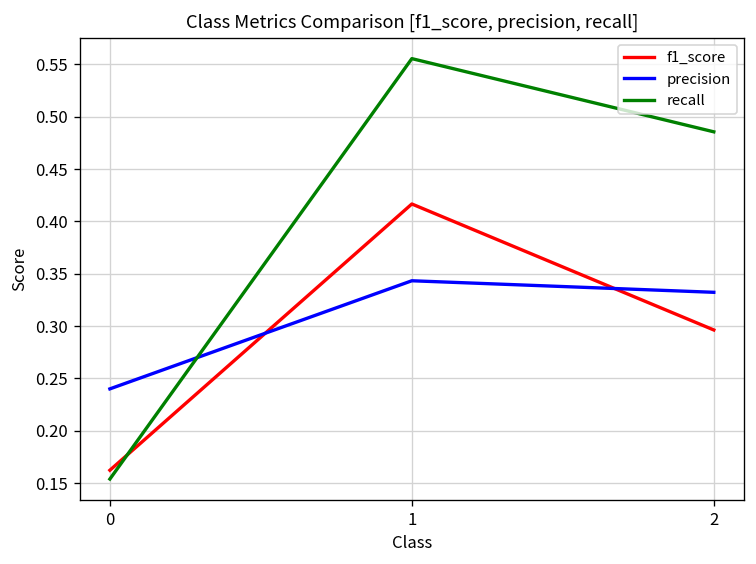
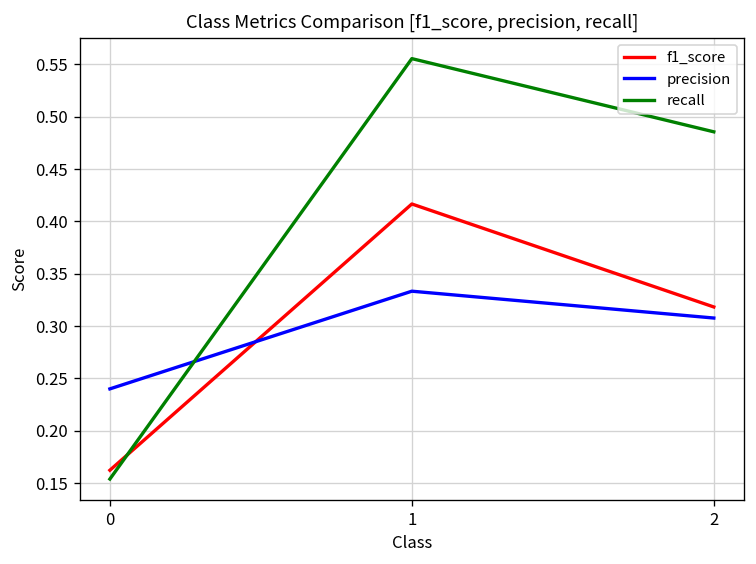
precision, 1: 0.34 -> 0.33
f1_score, 2: 0.30 -> 0.32
precision, 2: 0.33 -> 0.31
